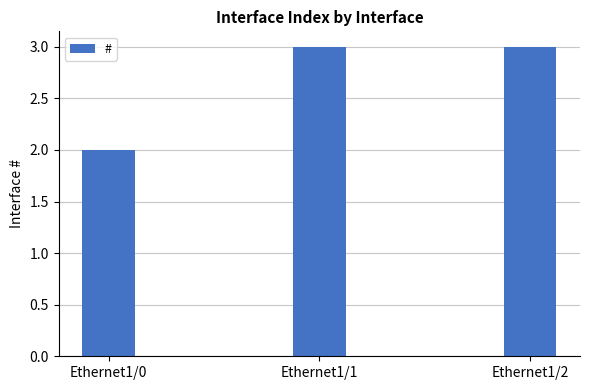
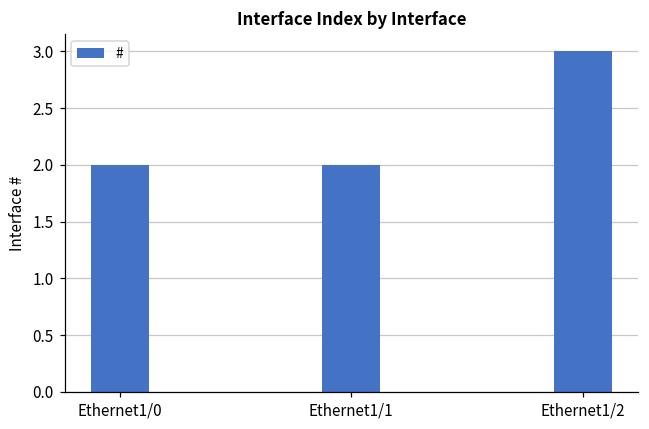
Ethernet1/1: 3 -> 2
